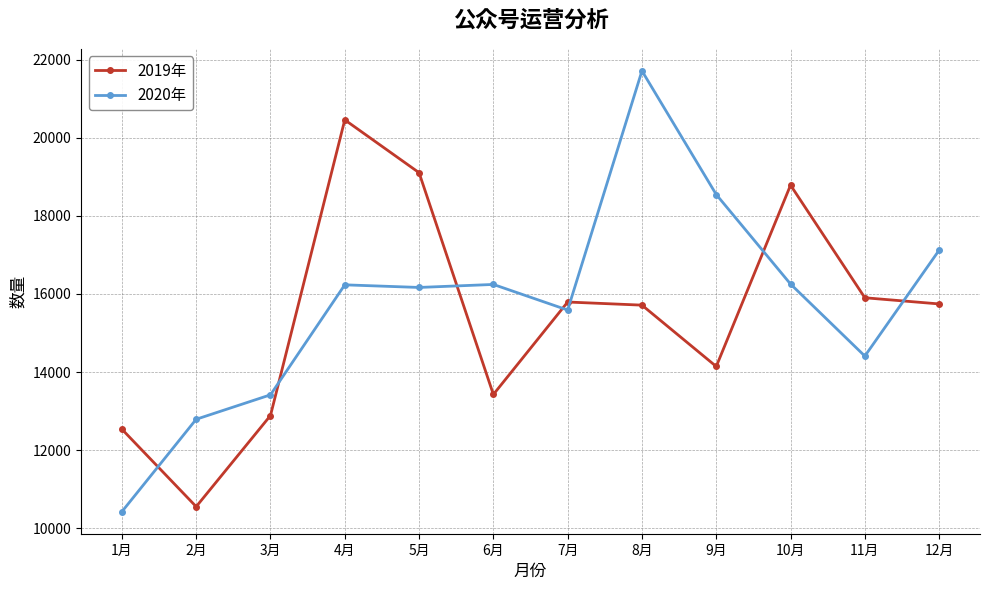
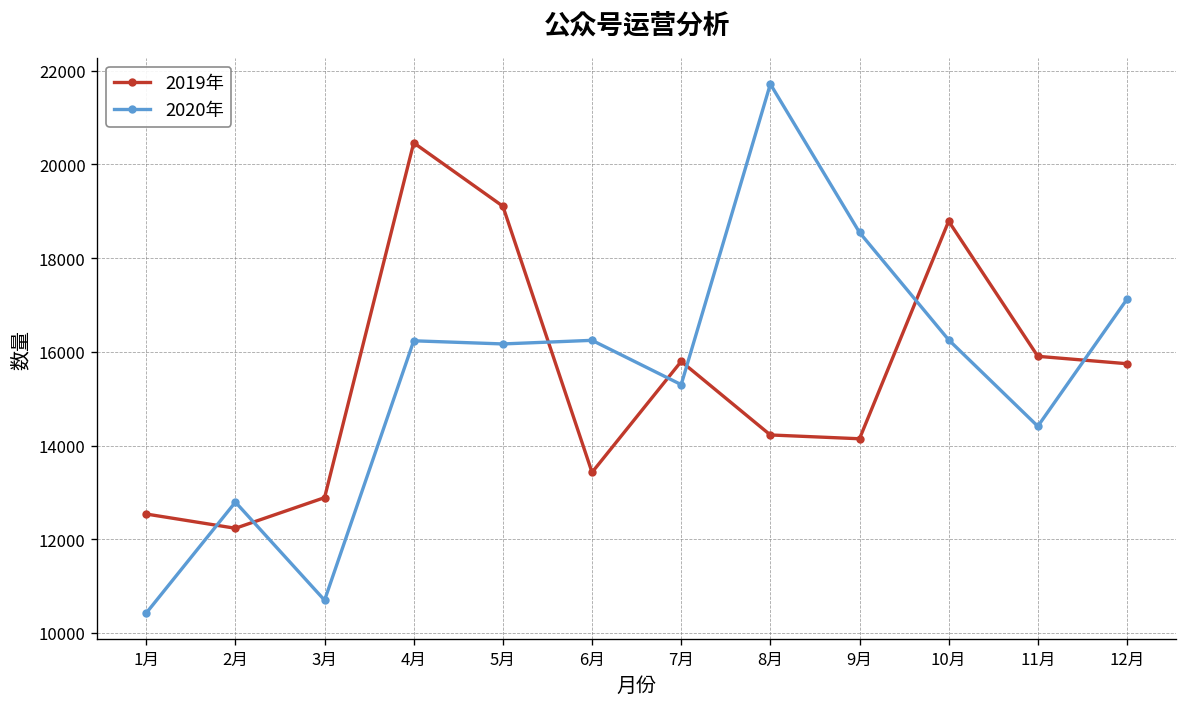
2019年, 2月: 10600 -> 12200
2020年, 3月: 13400 -> 10700
2020年, 7月: 15600 -> 15300
2019年, 8月: 15700 -> 14200
